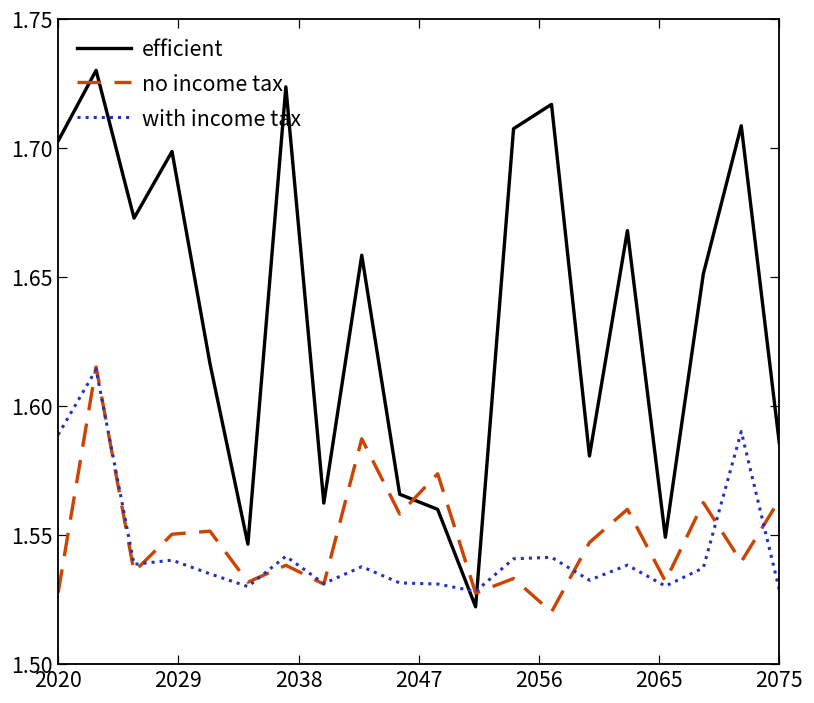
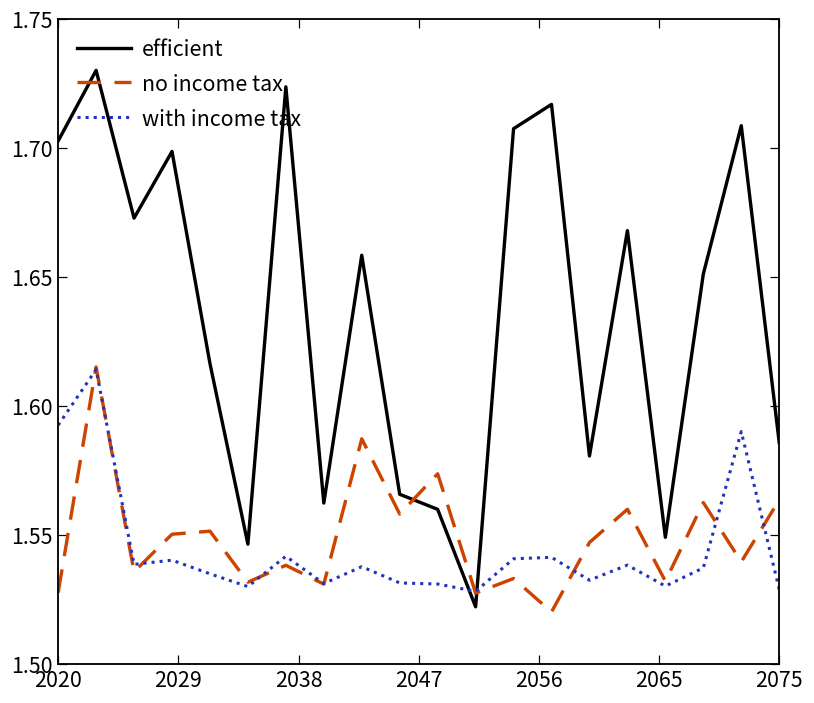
with income tax, 2020: 1.589 -> 1.592
